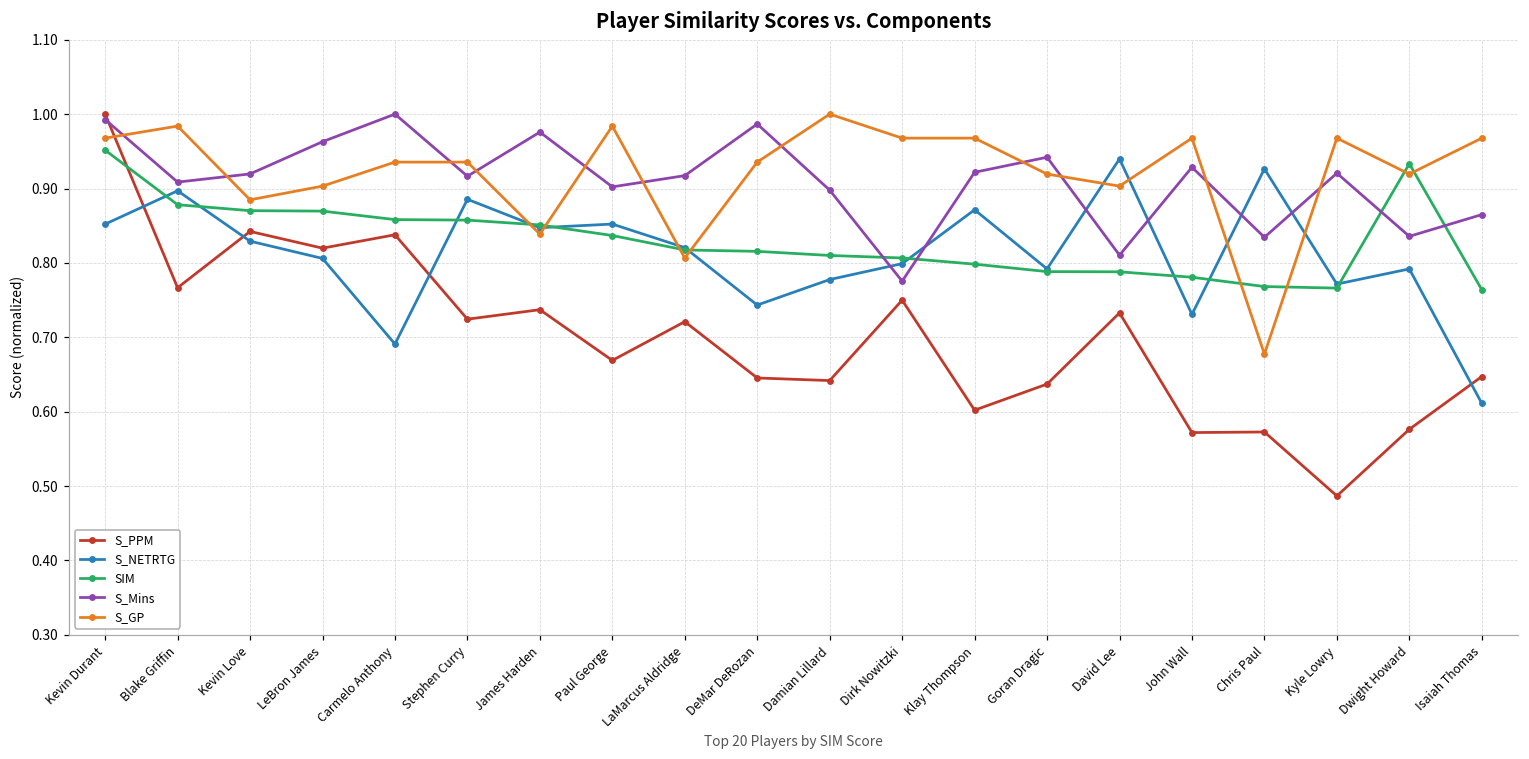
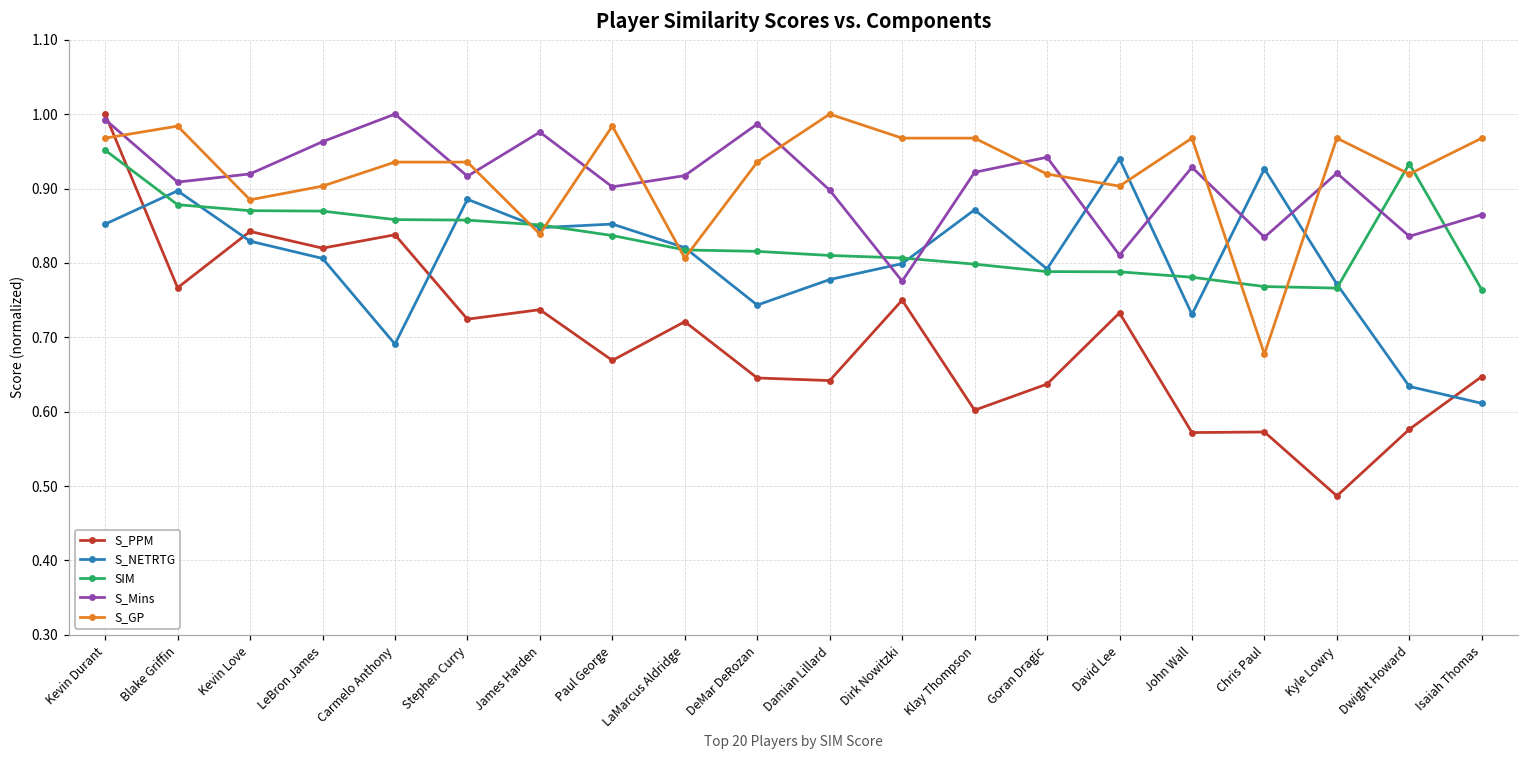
S_NETRTG, Dwight Howard: 0.79 -> 0.63
